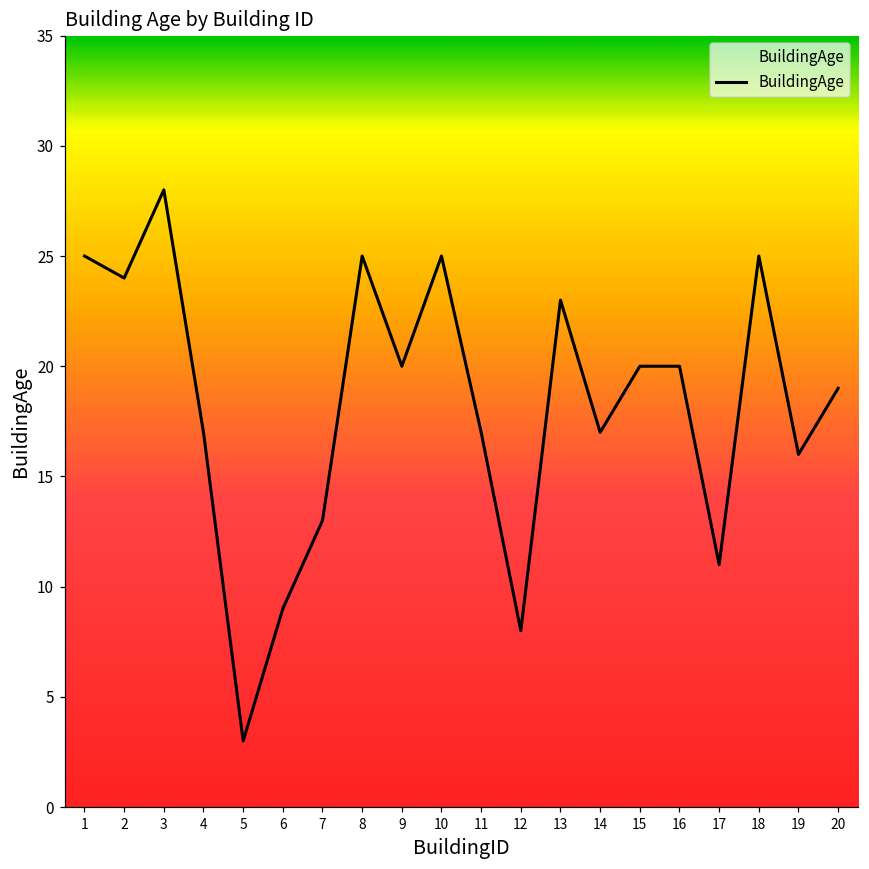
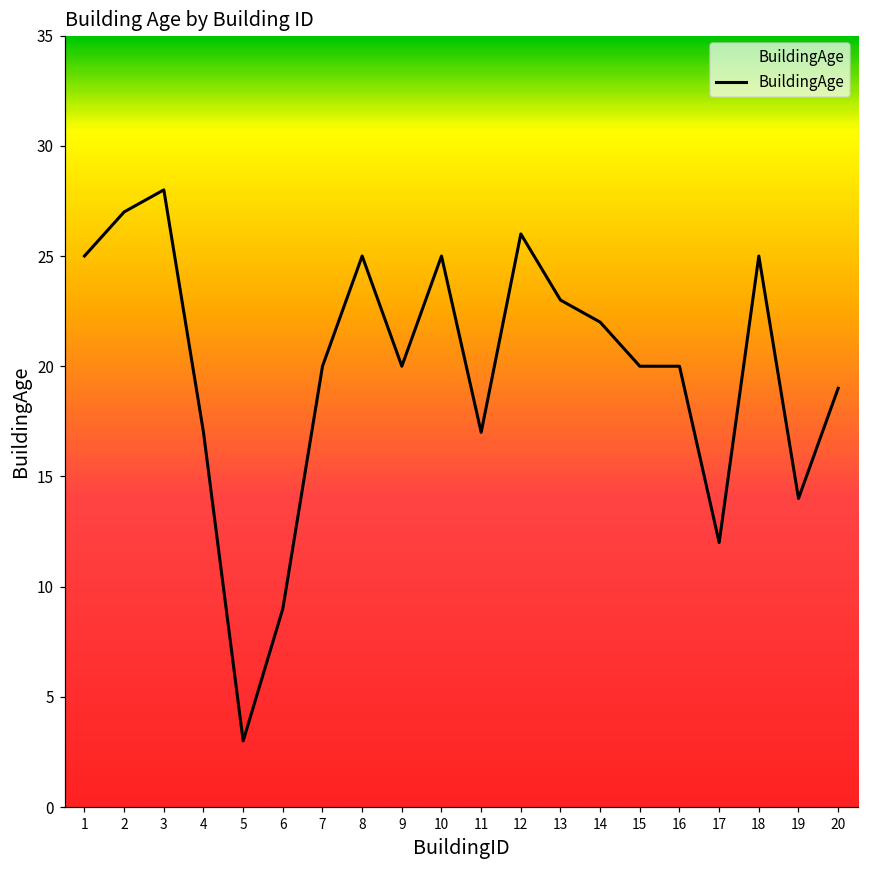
2: 24 -> 27
7: 13 -> 20
12: 8 -> 26
14: 17 -> 22
17: 11 -> 12
19: 16 -> 14
